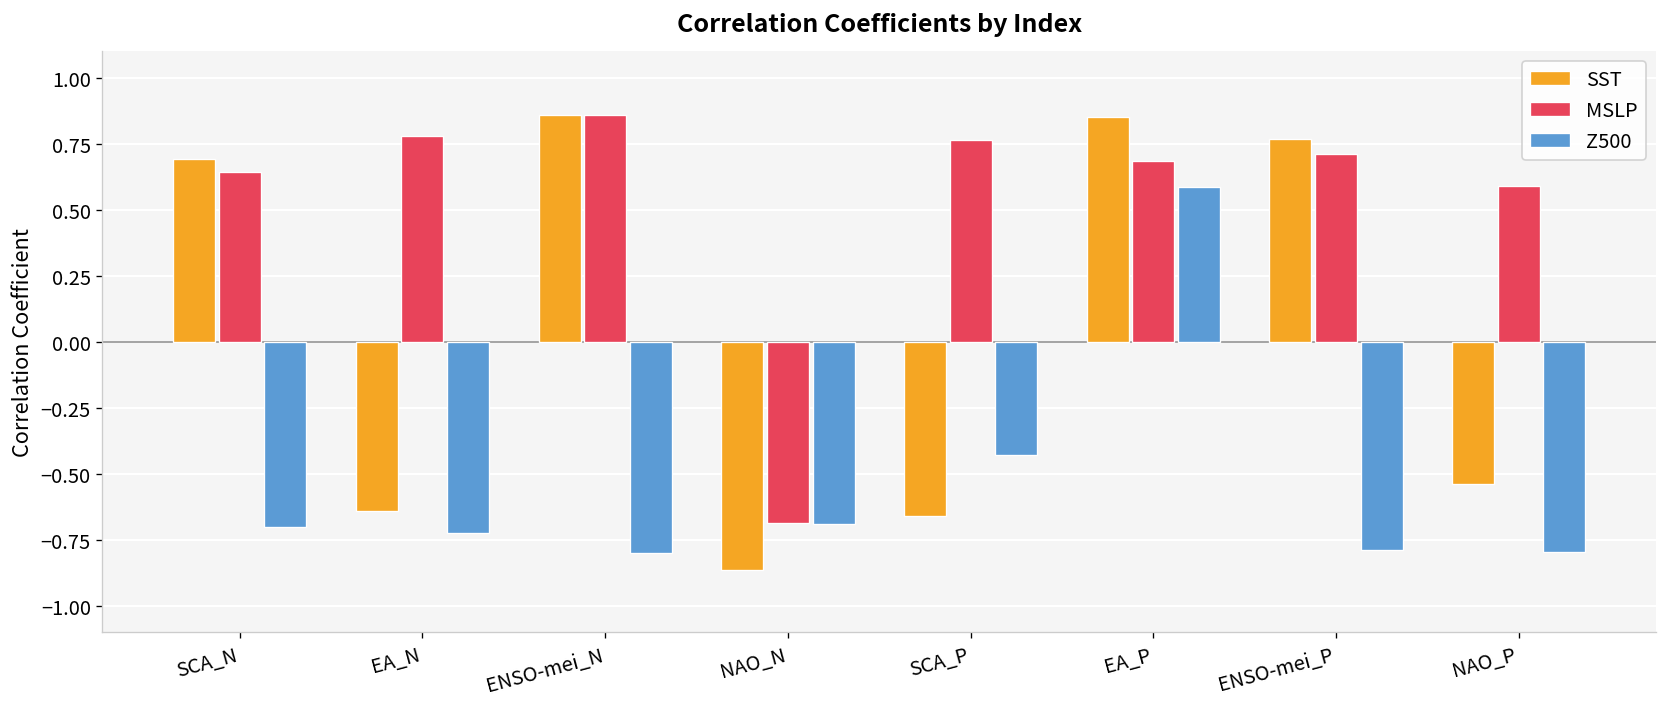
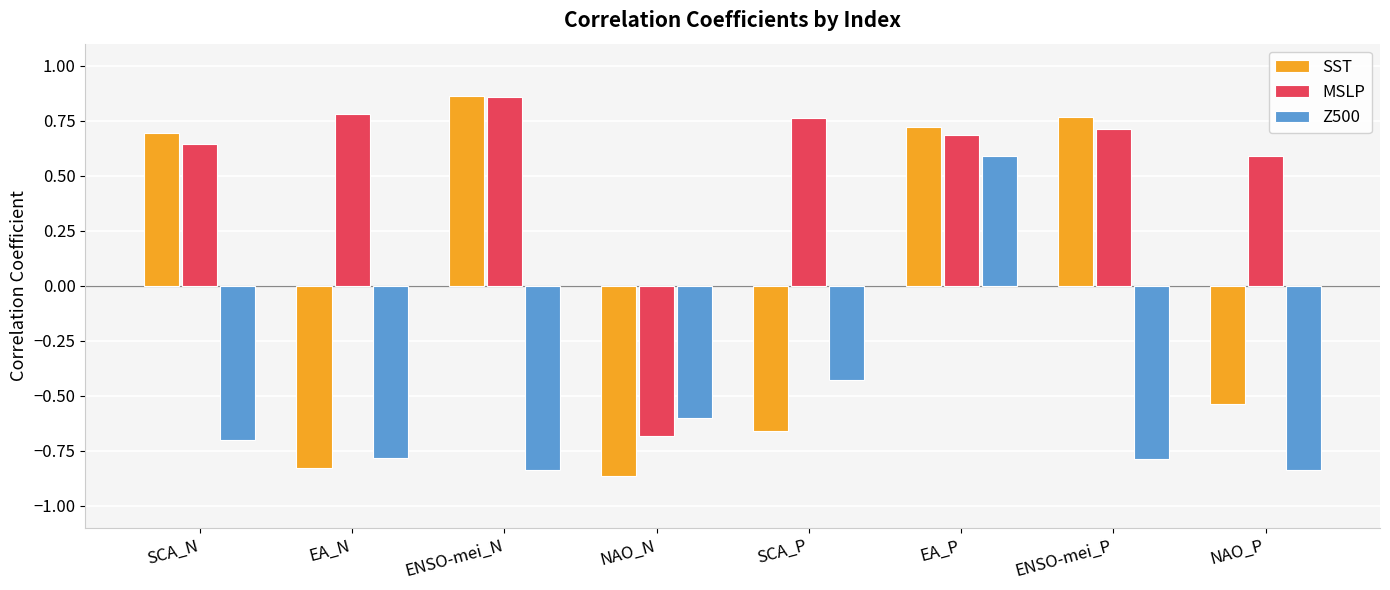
SST, EA_N: -0.64 -> -0.83
Z500, EA_N: -0.72 -> -0.78
Z500, ENSO-mei_N: -0.80 -> -0.84
Z500, NAO_N: -0.69 -> -0.60
SST, EA_P: 0.85 -> 0.72
Z500, NAO_P: -0.79 -> -0.84
